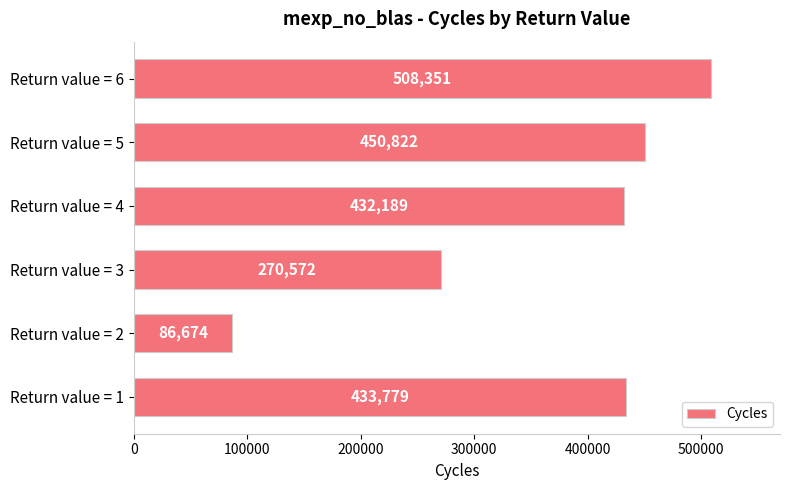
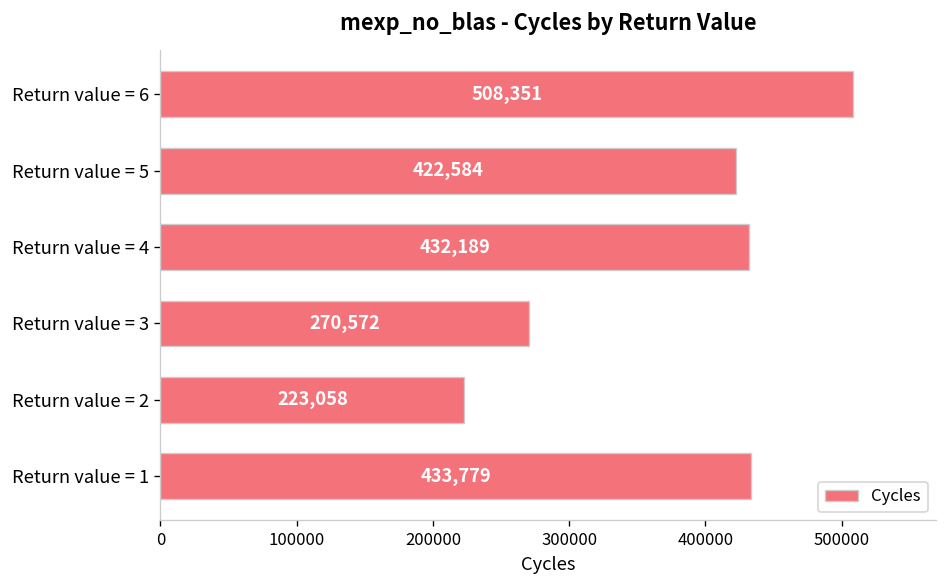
Return value = 5: 450,822 -> 422,584
Return value = 2: 86,674 -> 223,058
